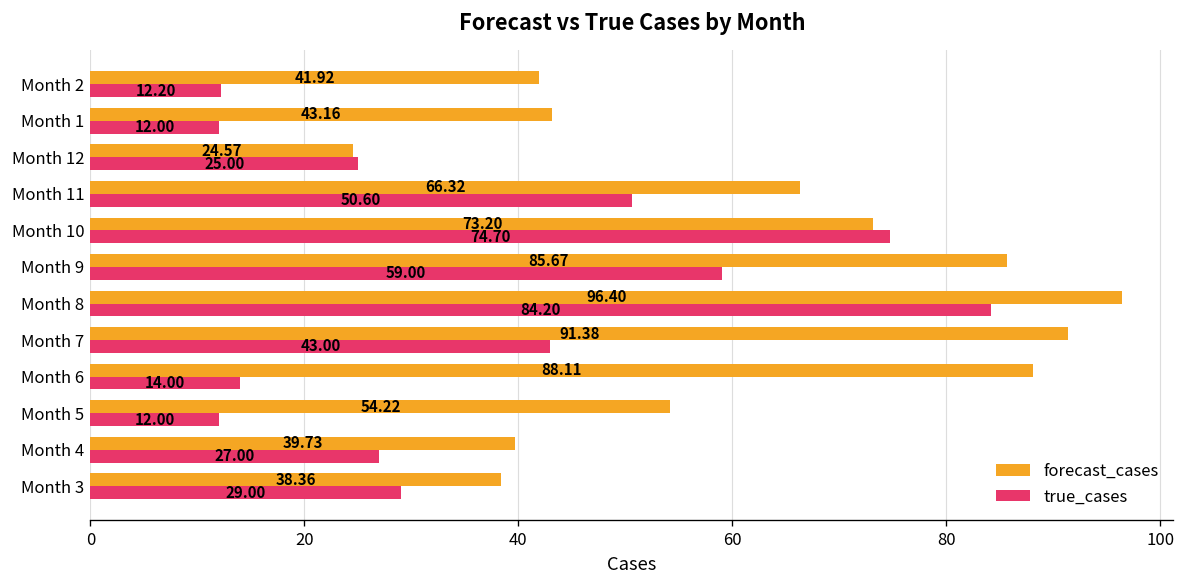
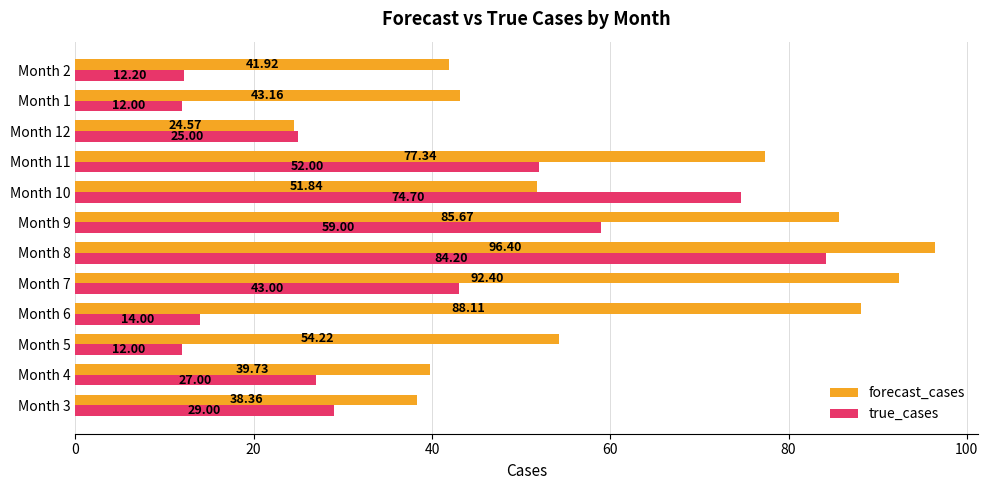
forecast_cases, Month 11: 66.32 -> 77.34
true_cases, Month 11: 50.60 -> 52.00
forecast_cases, Month 10: 73.20 -> 51.84
forecast_cases, Month 7: 91.38 -> 92.40
